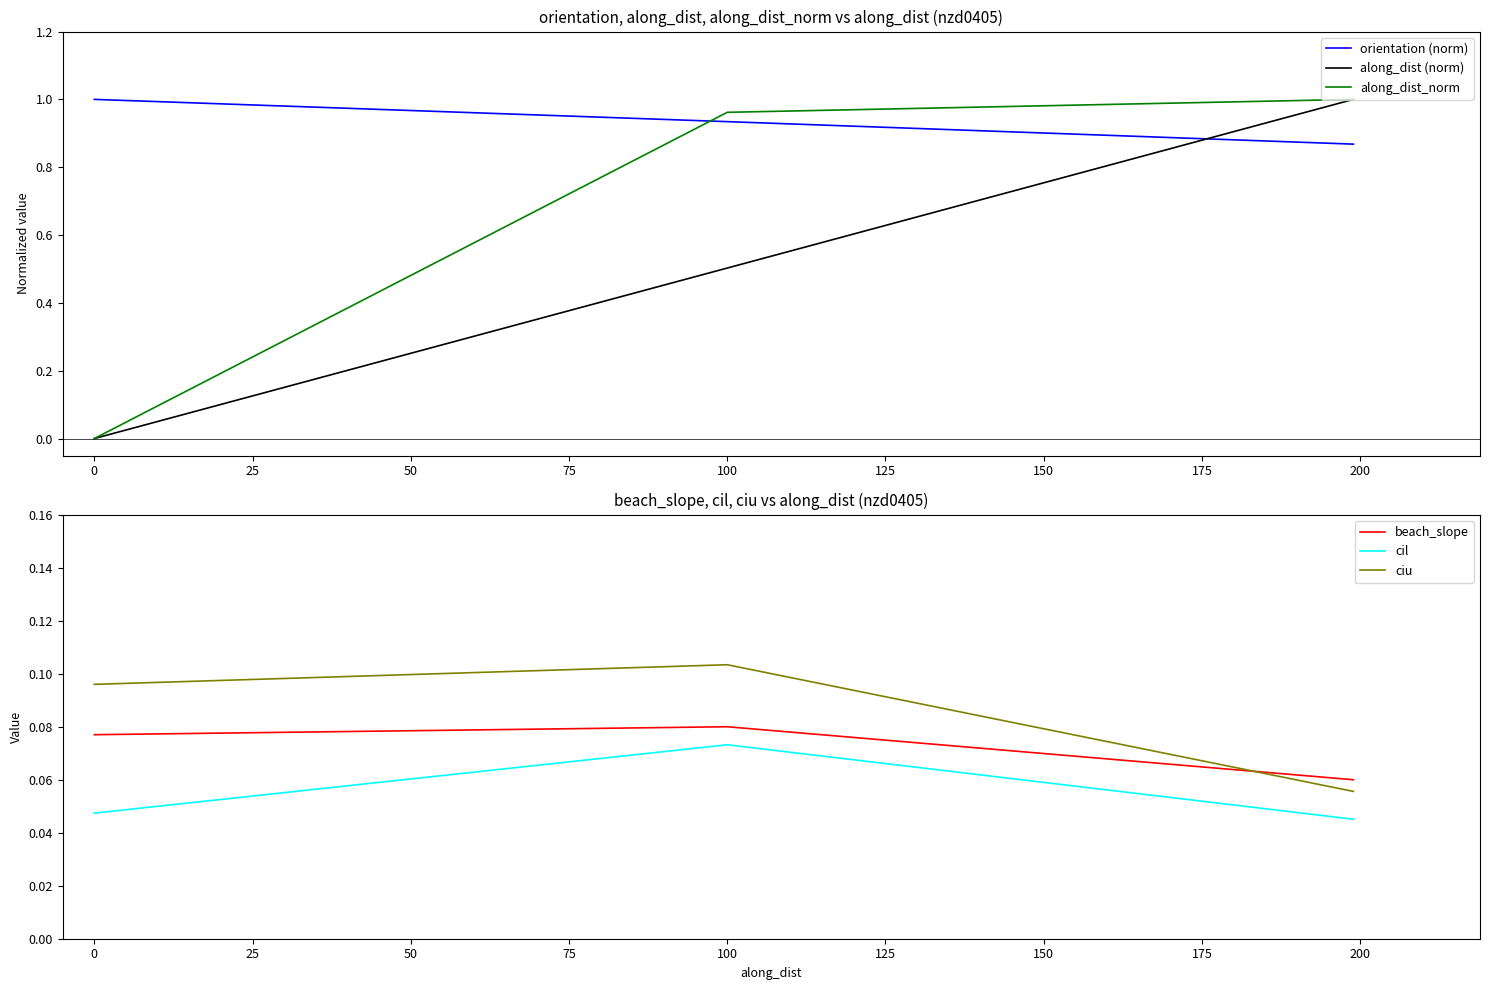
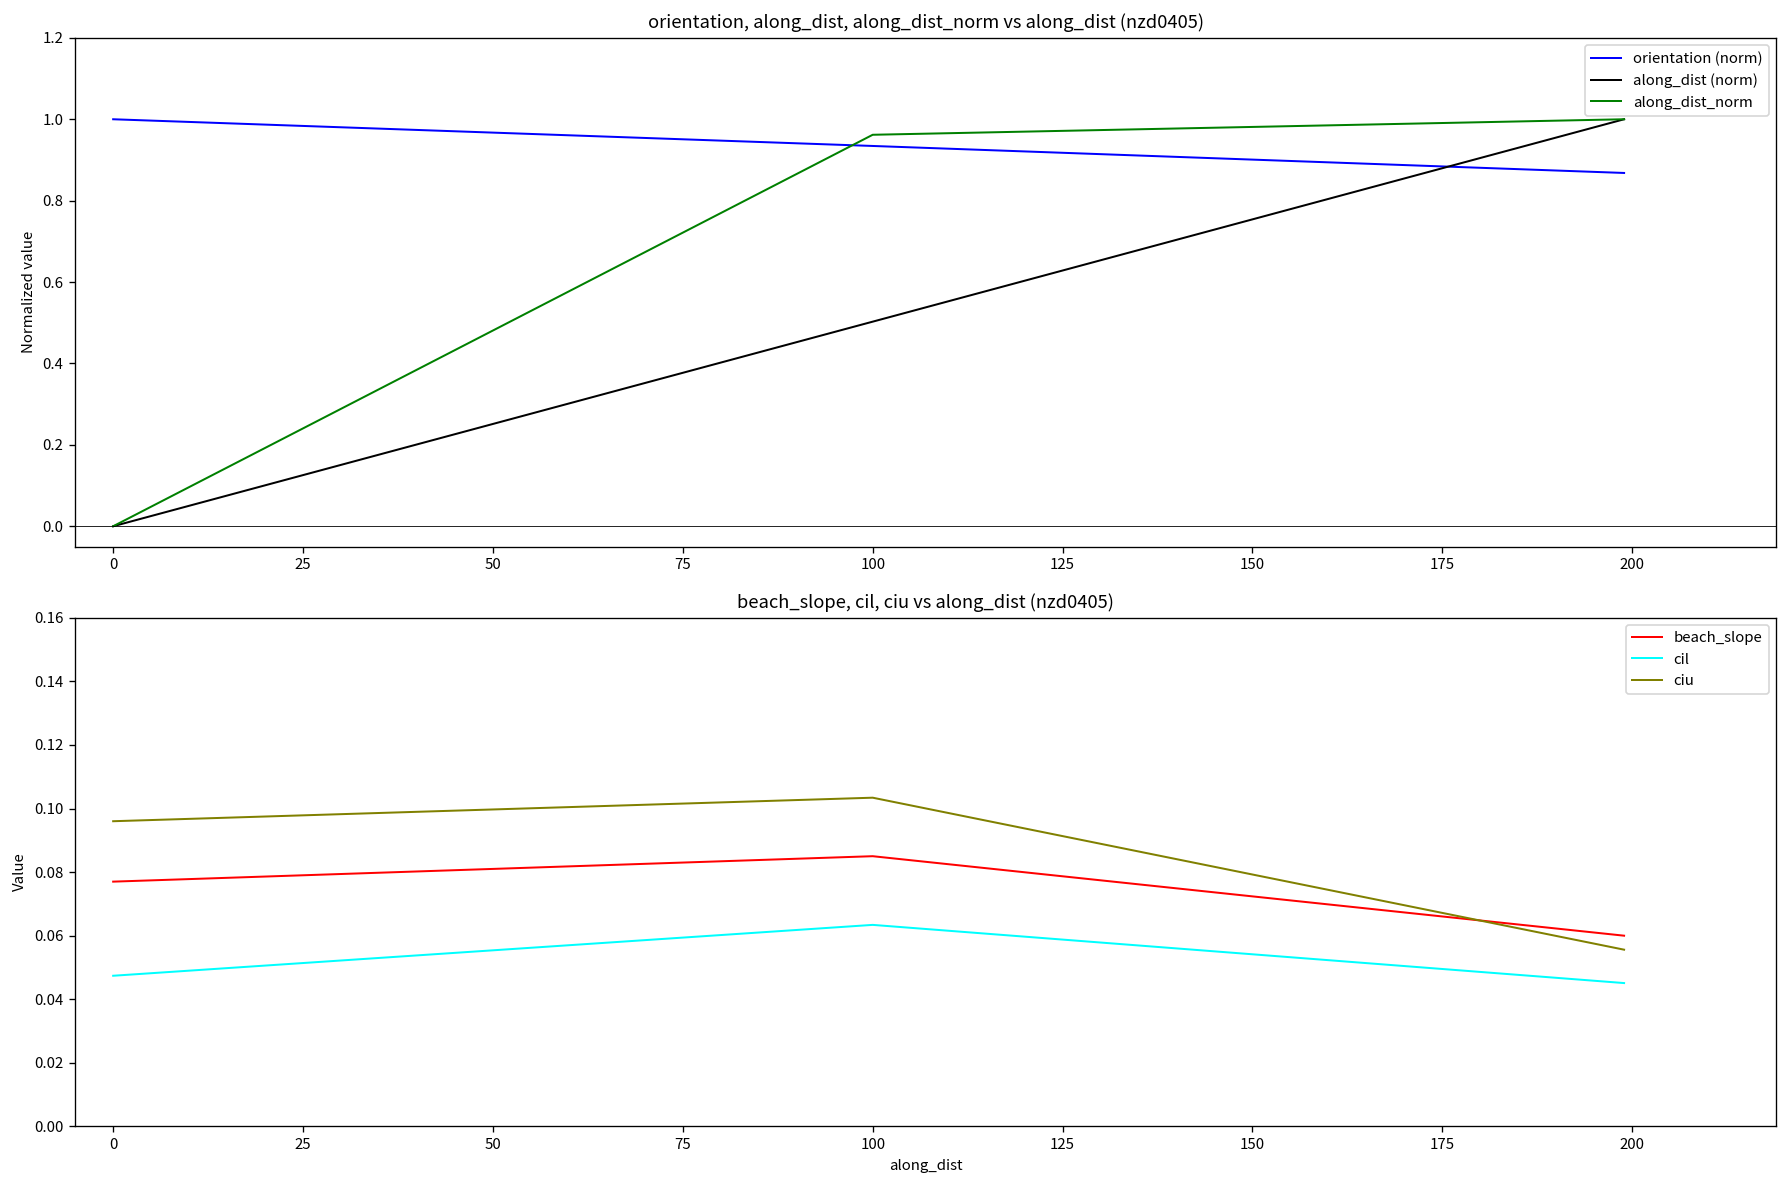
beach_slope, cil, ciu vs along_dist (nzd0405), beach_slope, 100: 0.080 -> 0.085
beach_slope, cil, ciu vs along_dist (nzd0405), cil, 100: 0.073 -> 0.063
